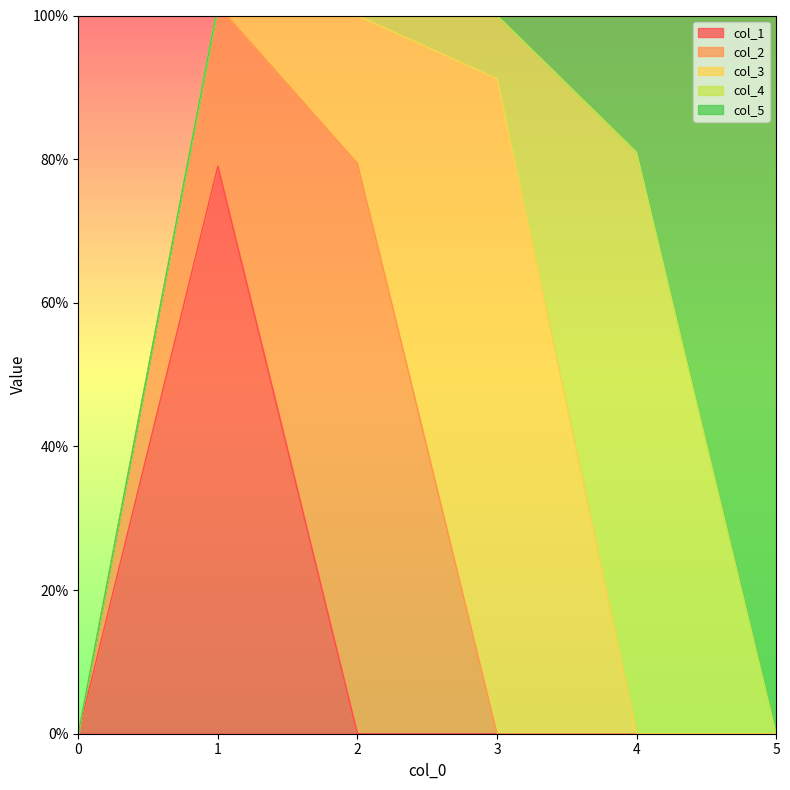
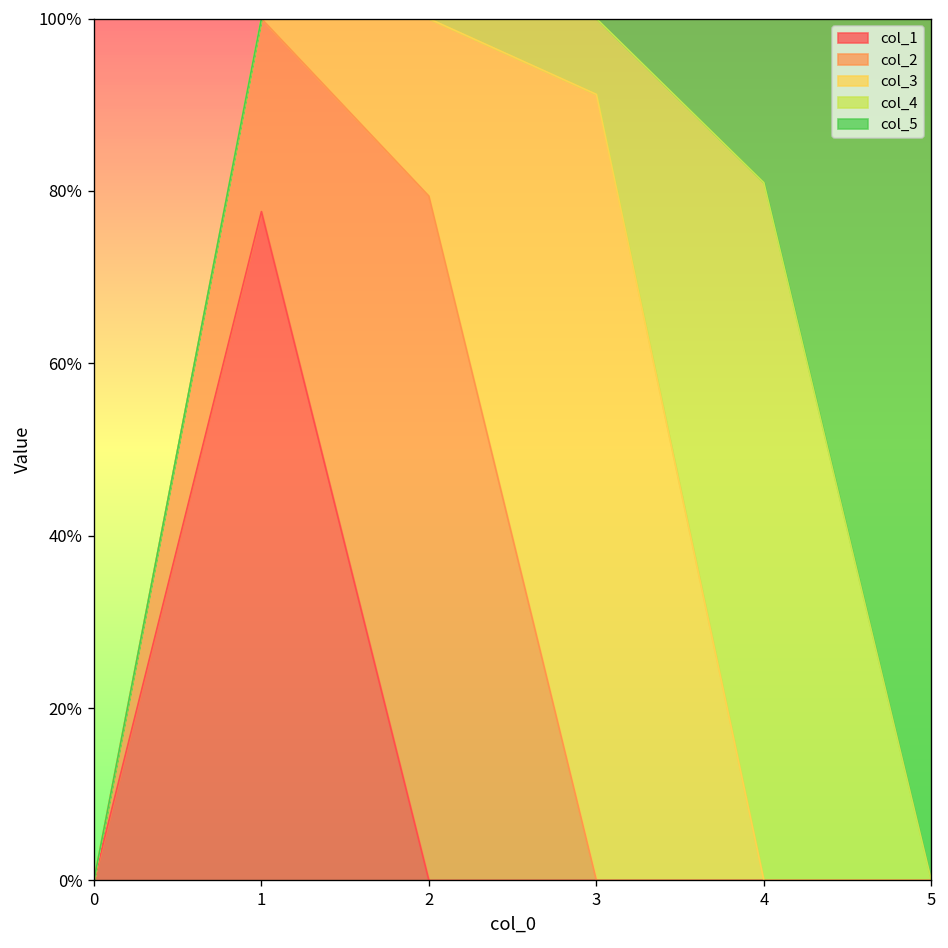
col_1, 1: 79% -> 78%
